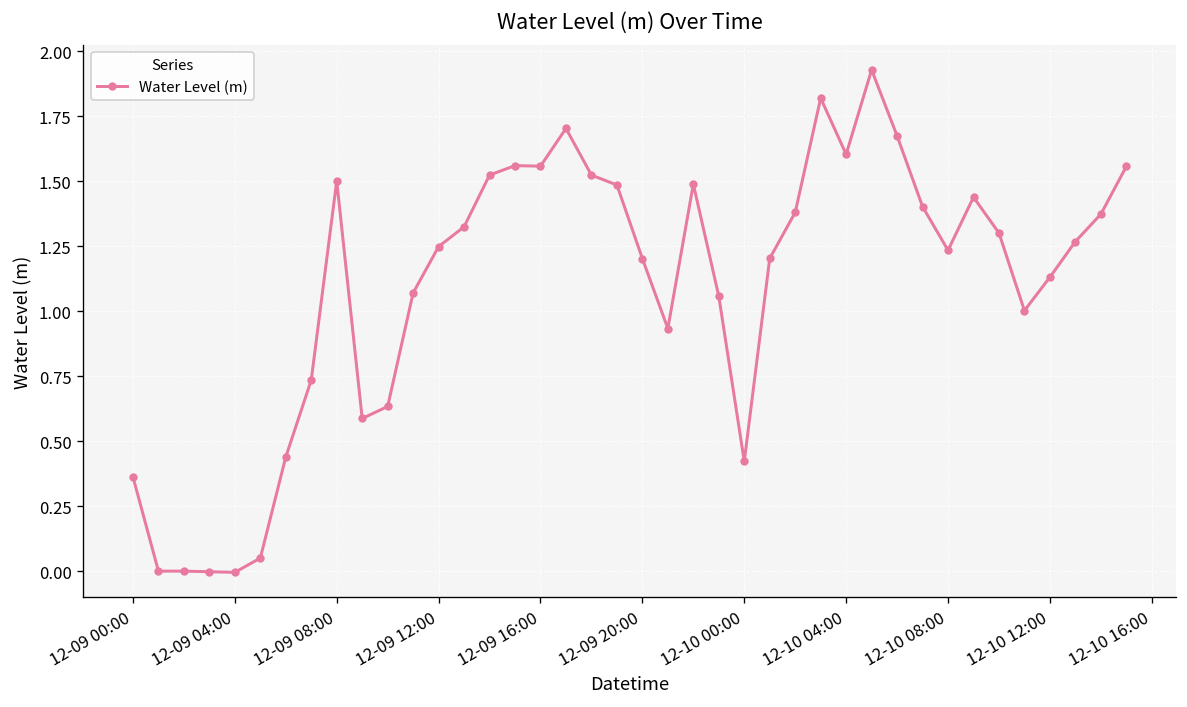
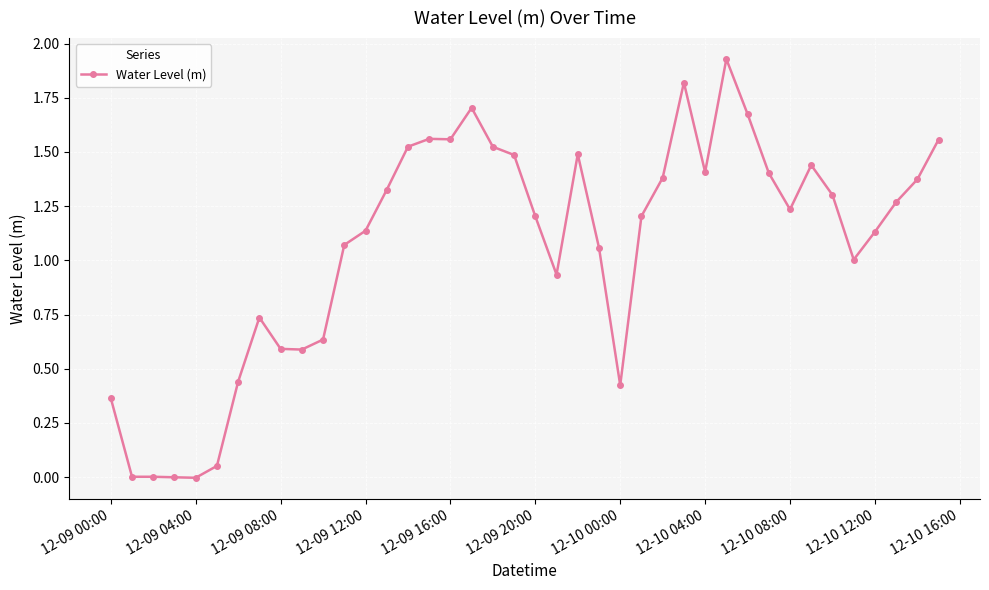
12-09 08:00: 1.50 -> 0.59
12-09 12:00: 1.25 -> 1.14
12-10 04:00: 1.60 -> 1.41
